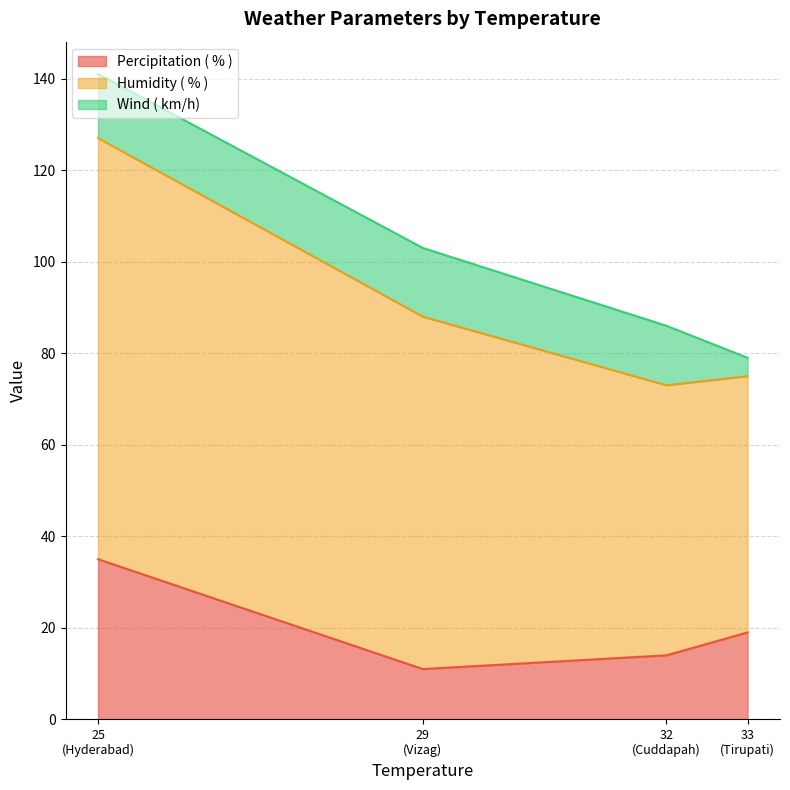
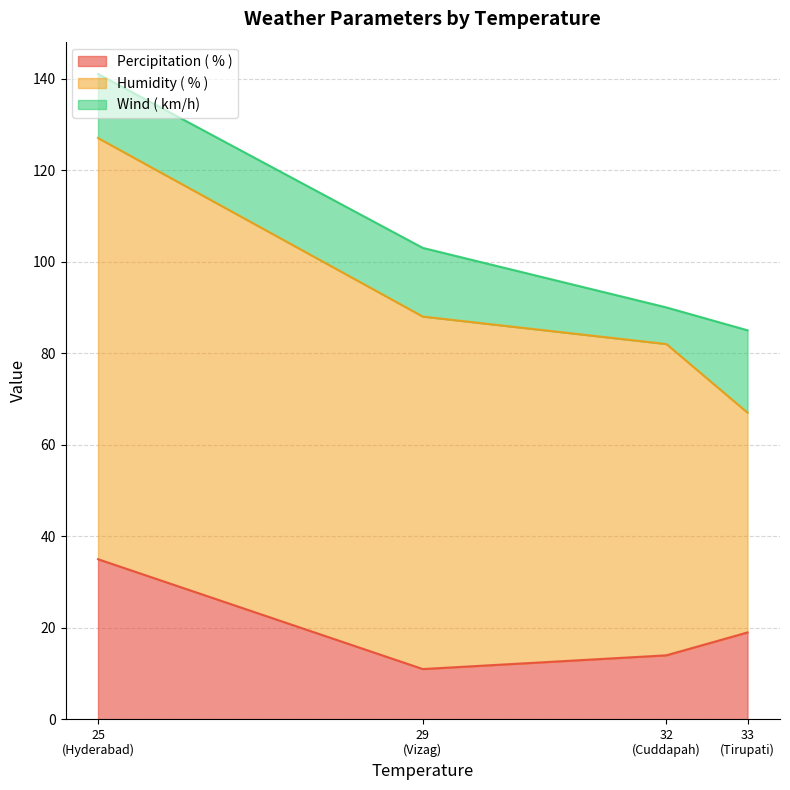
Humidity ( % ), 32 (Cuddapah): 59 -> 68
Wind ( km/h), 32 (Cuddapah): 13 -> 8
Humidity ( % ), 33 (Tirupati): 56 -> 48
Wind ( km/h), 33 (Tirupati): 4 -> 18
